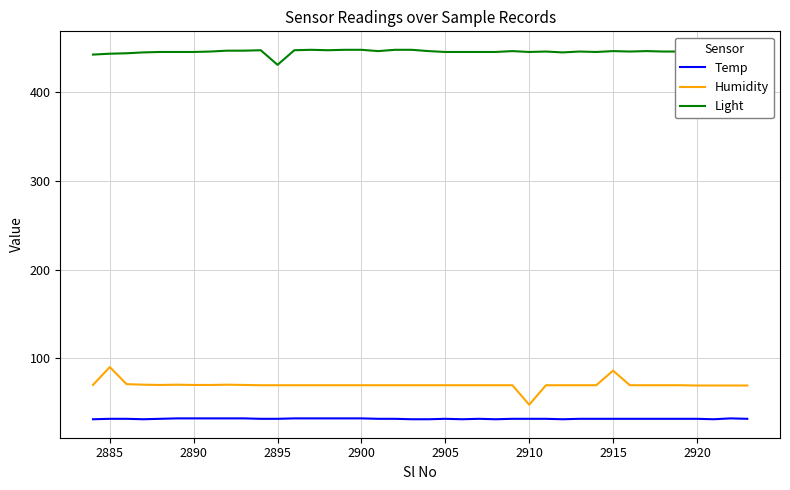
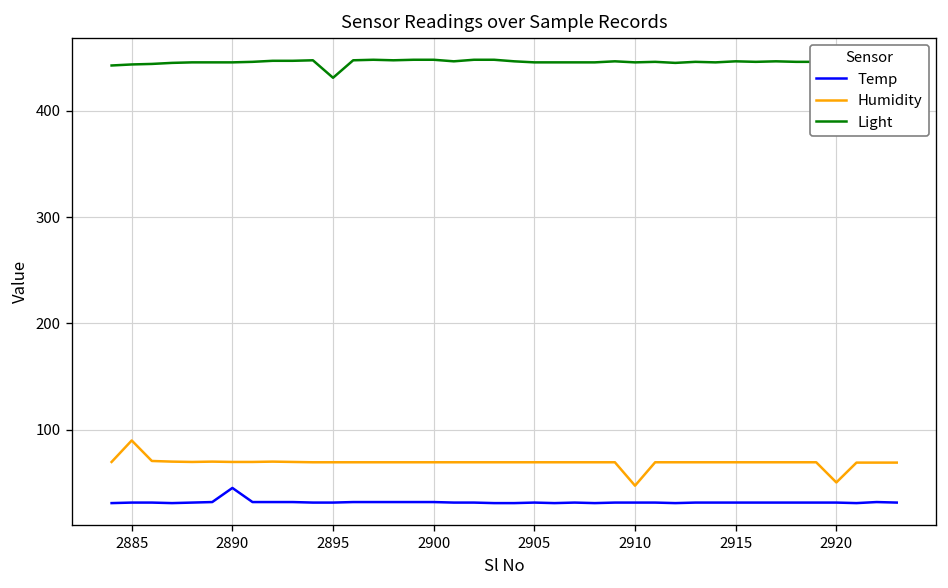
Temp, 2890: 30 -> 50
Humidity, 2915: 90 -> 70
Humidity, 2920: 70 -> 50
